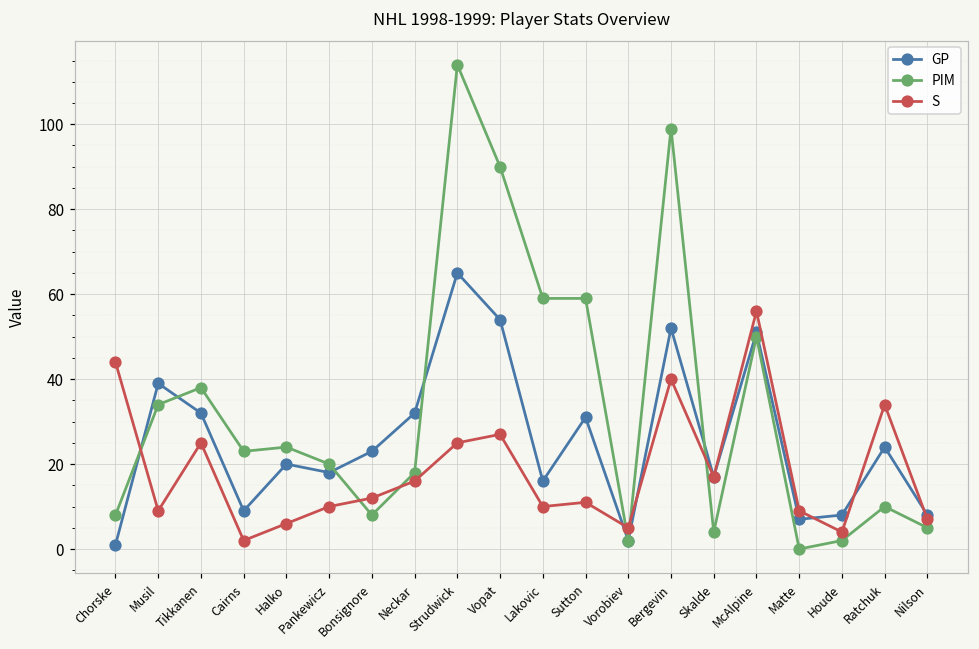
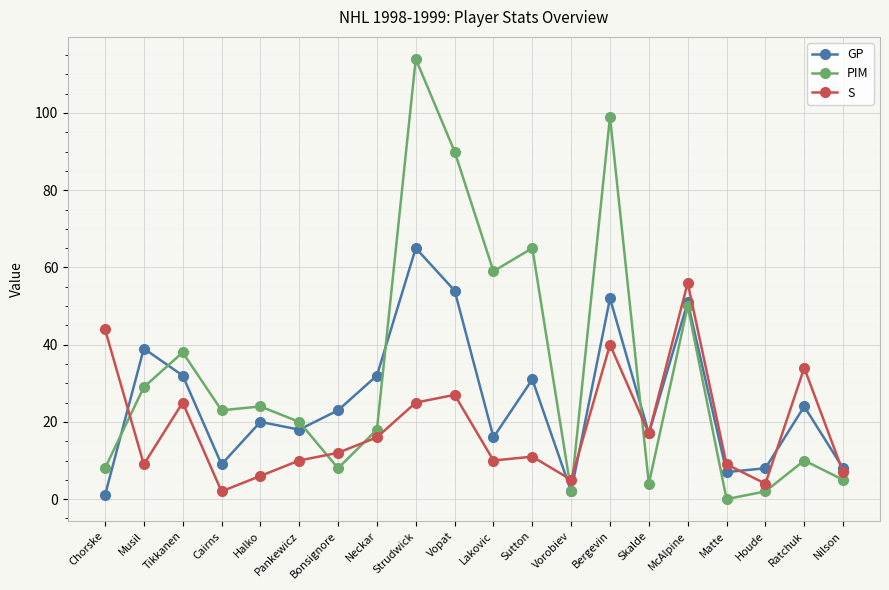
PIM, Musil: 34 -> 29
PIM, Sutton: 59 -> 65
